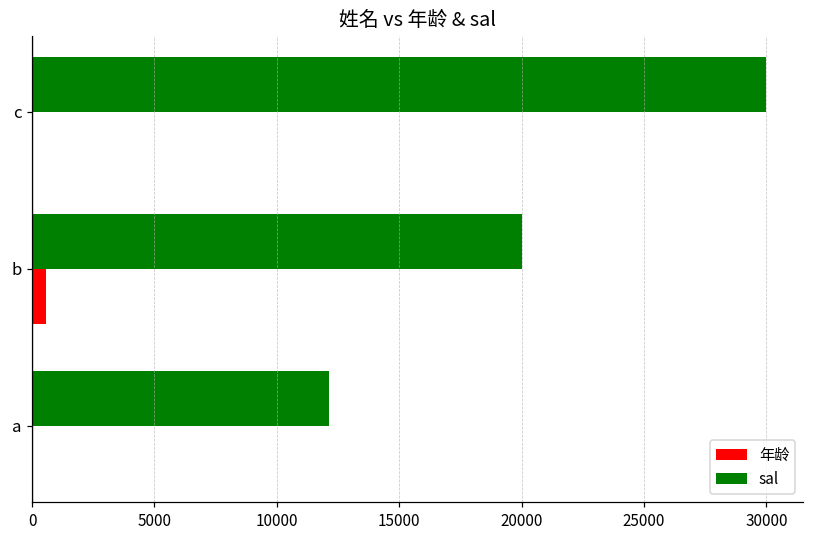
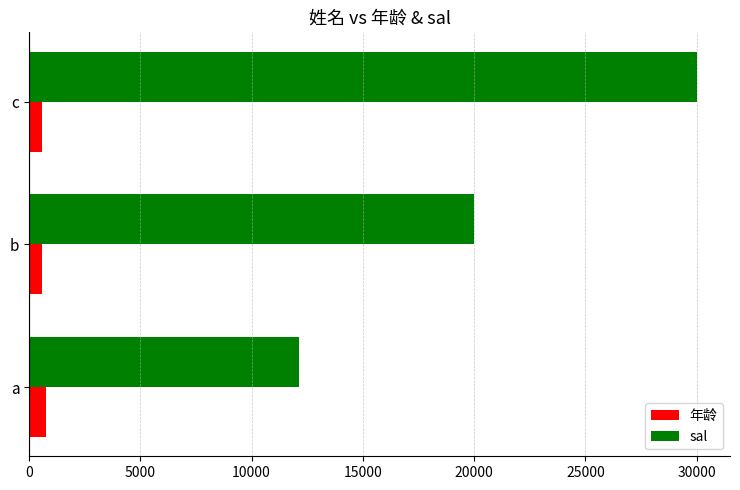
年龄, c: 0 -> 600
年龄, a: 0 -> 800
